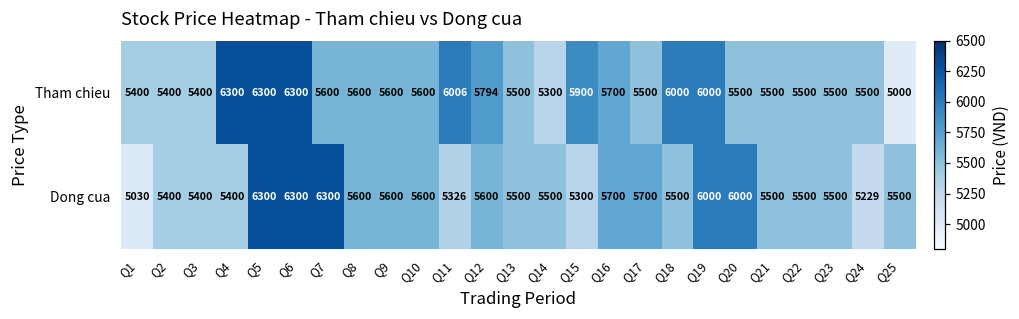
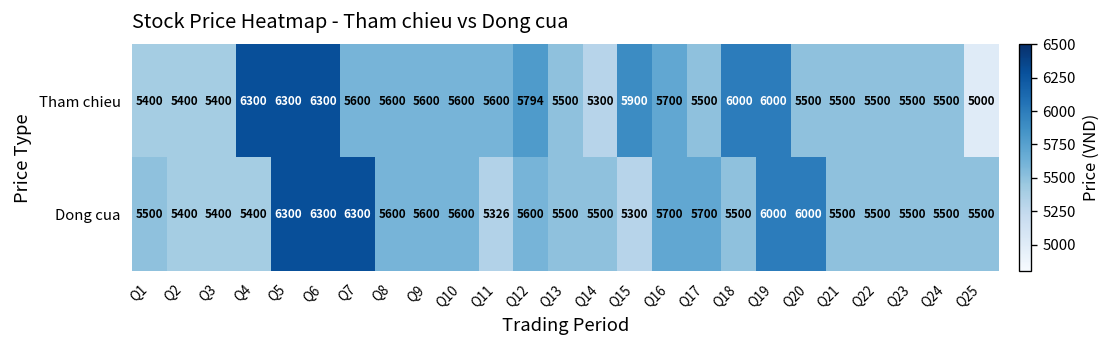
Tham chieu, Q11: 6006 -> 5600
Dong cua, Q1: 5030 -> 5500
Dong cua, Q24: 5229 -> 5500
